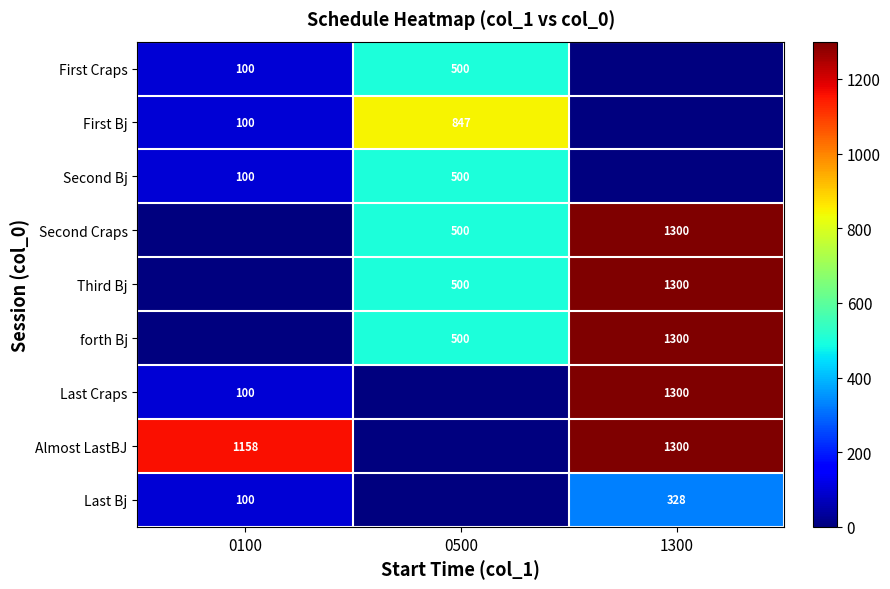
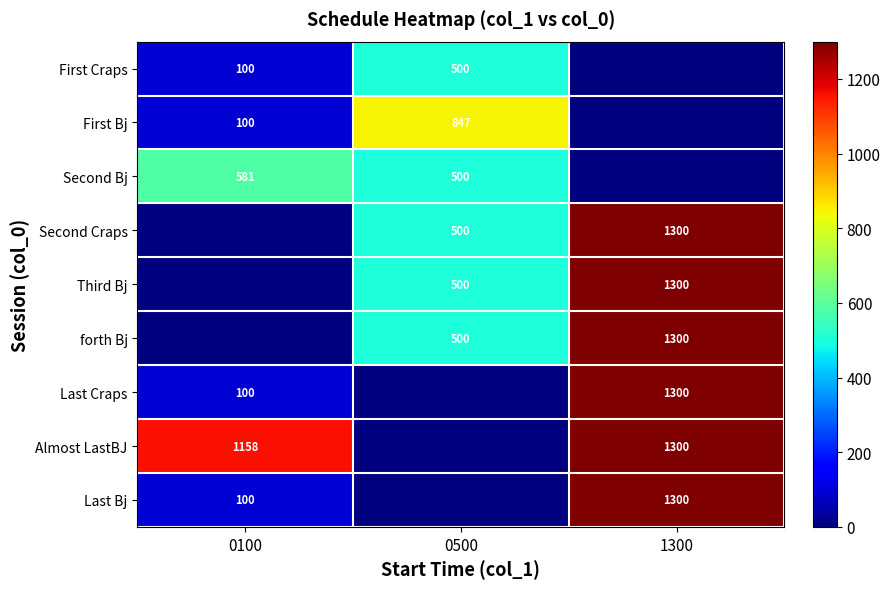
Second Bj, 0100: 100 -> 581
Last Bj, 1300: 328 -> 1300
